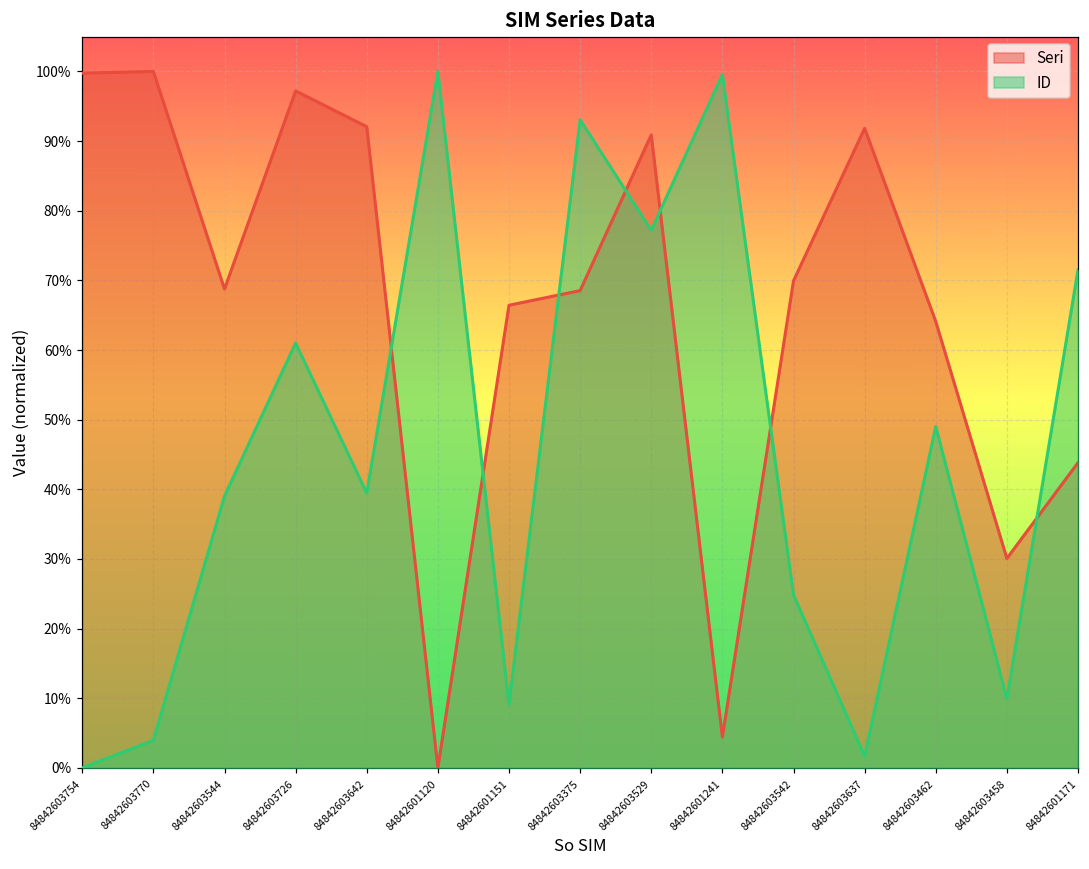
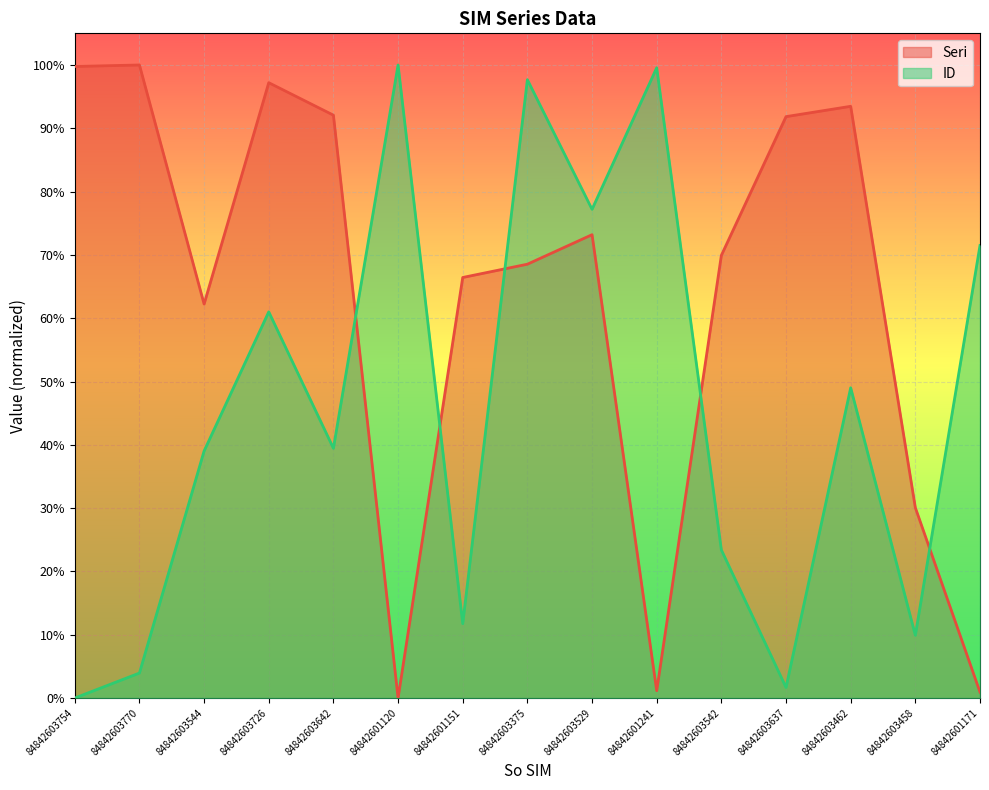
Seri, 84842603544: 69% -> 62%
ID, 84842601151: 9% -> 12%
ID, 84842603375: 93% -> 98%
Seri, 84842603529: 91% -> 73%
Seri, 84842601241: 4% -> 1%
ID, 84842603542: 25% -> 23%
Seri, 84842603462: 64% -> 93%
Seri, 84842601171: 44% -> 1%
